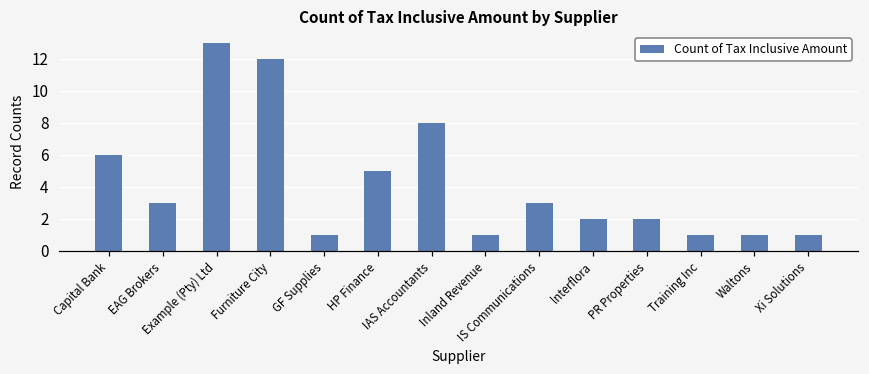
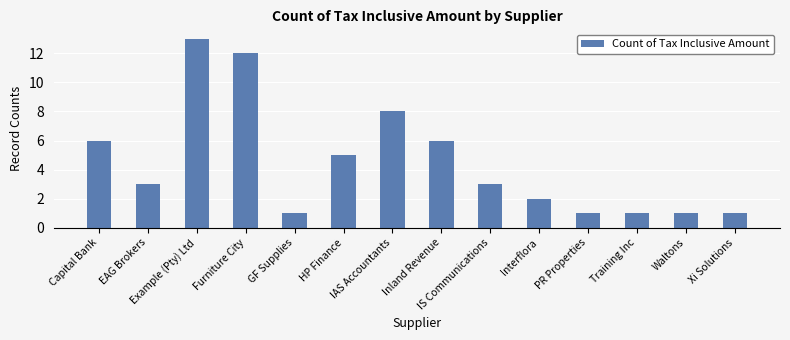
Inland Revenue: 1 -> 6
PR Properties: 2 -> 1
